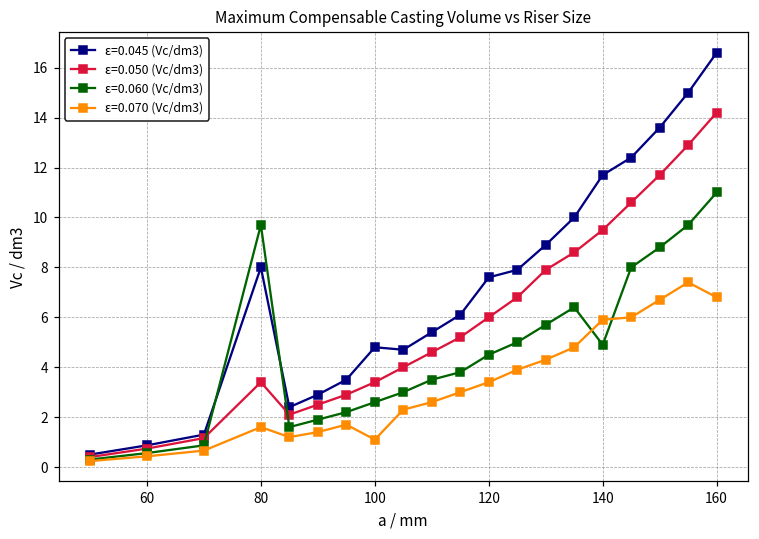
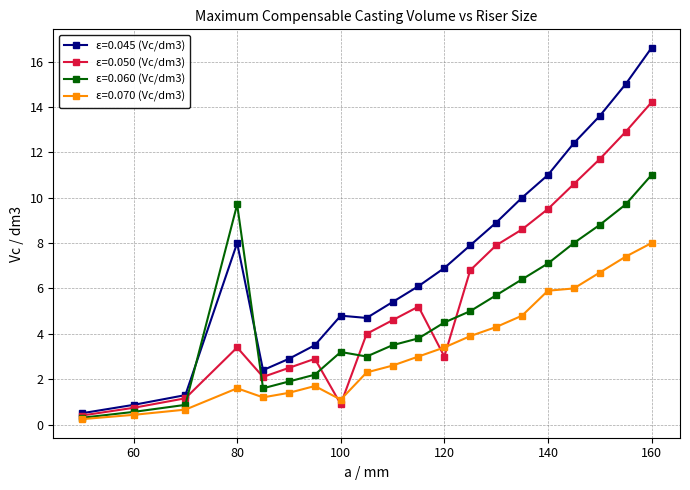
ε=0.050 (Vc/dm3), 100: 3.4 -> 0.9
ε=0.060 (Vc/dm3), 100: 2.6 -> 3.2
ε=0.045 (Vc/dm3), 120: 7.6 -> 6.9
ε=0.050 (Vc/dm3), 120: 6 -> 3
ε=0.045 (Vc/dm3), 140: 11.7 -> 11.0
ε=0.060 (Vc/dm3), 140: 4.9 -> 7.1
ε=0.070 (Vc/dm3), 160: 6.8 -> 8.0
